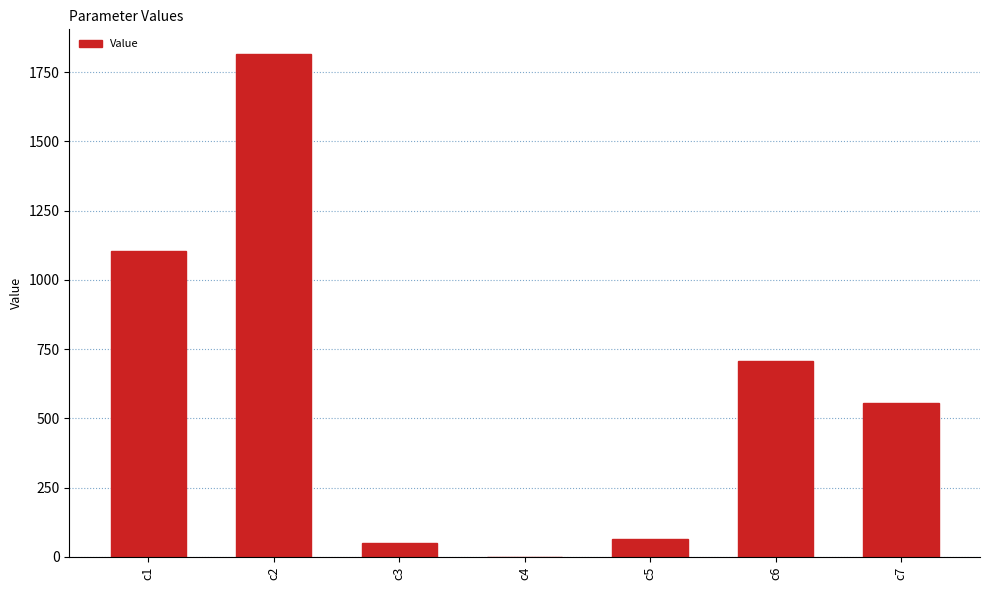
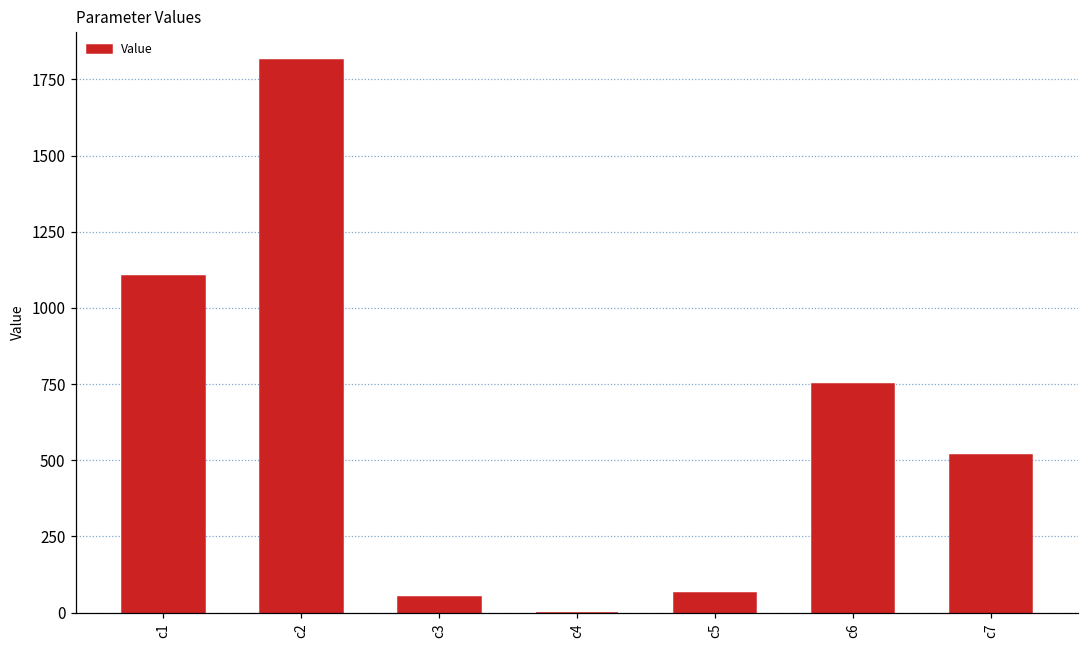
c6: 710 -> 750
c7: 560 -> 520
